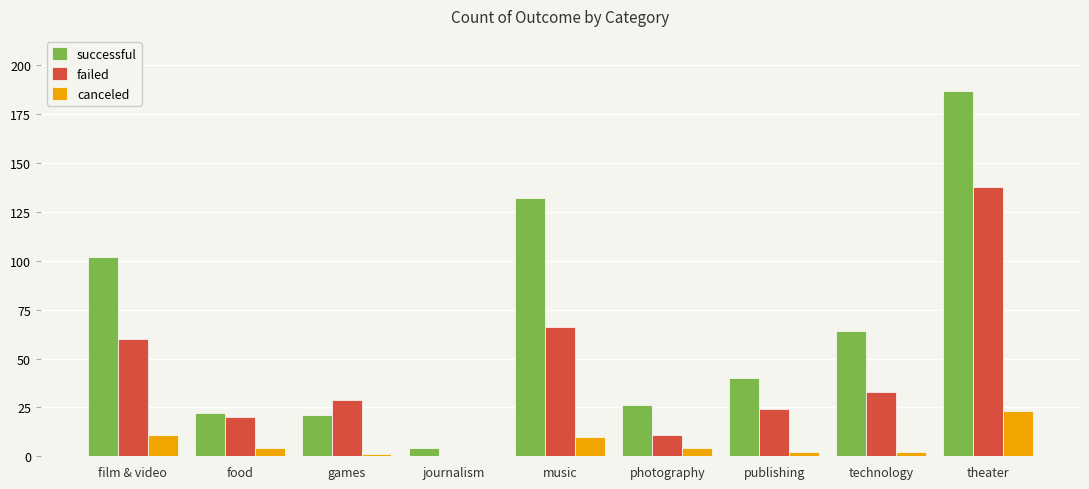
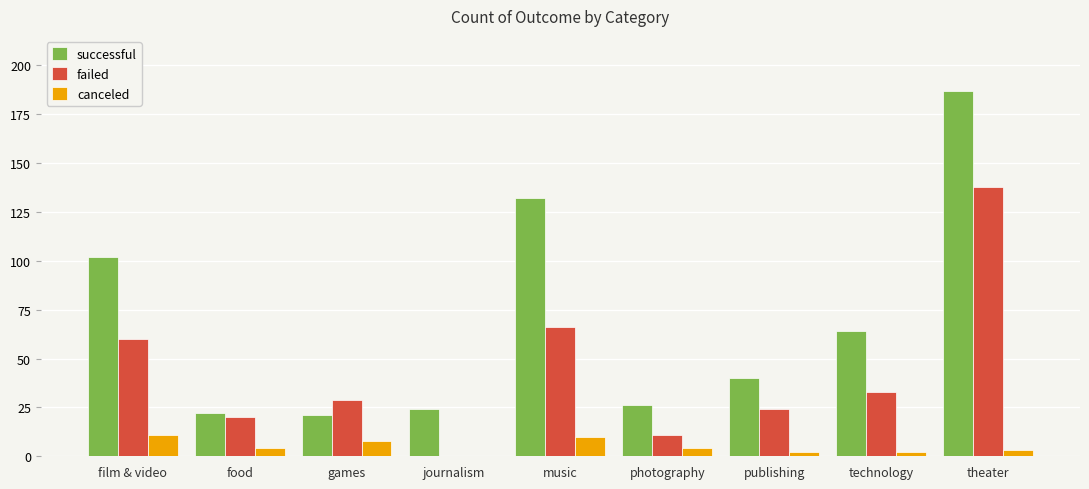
canceled, games: 1 -> 8
successful, journalism: 4 -> 24
canceled, theater: 23 -> 3
